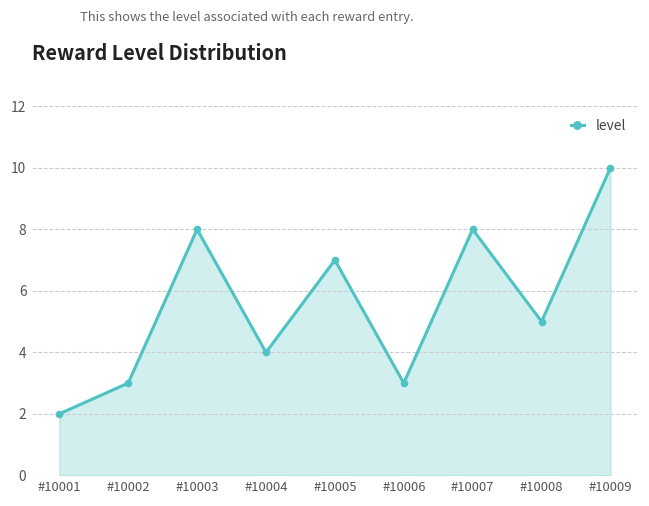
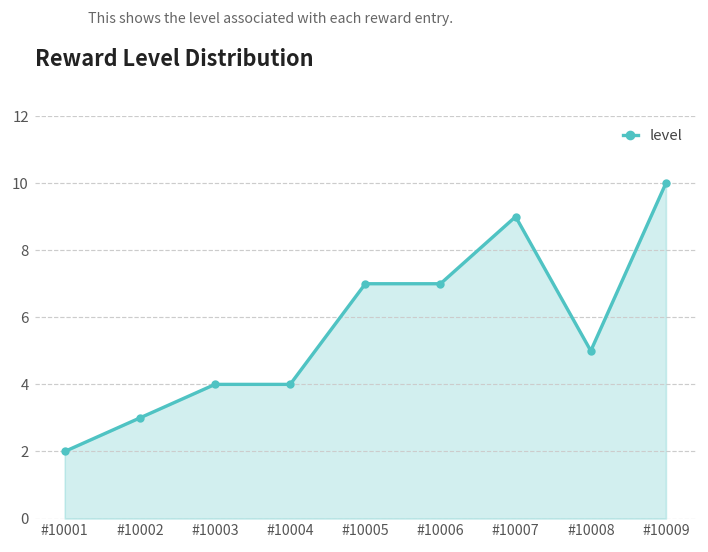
#10003: 8 -> 4
#10006: 3 -> 7
#10007: 8 -> 9
